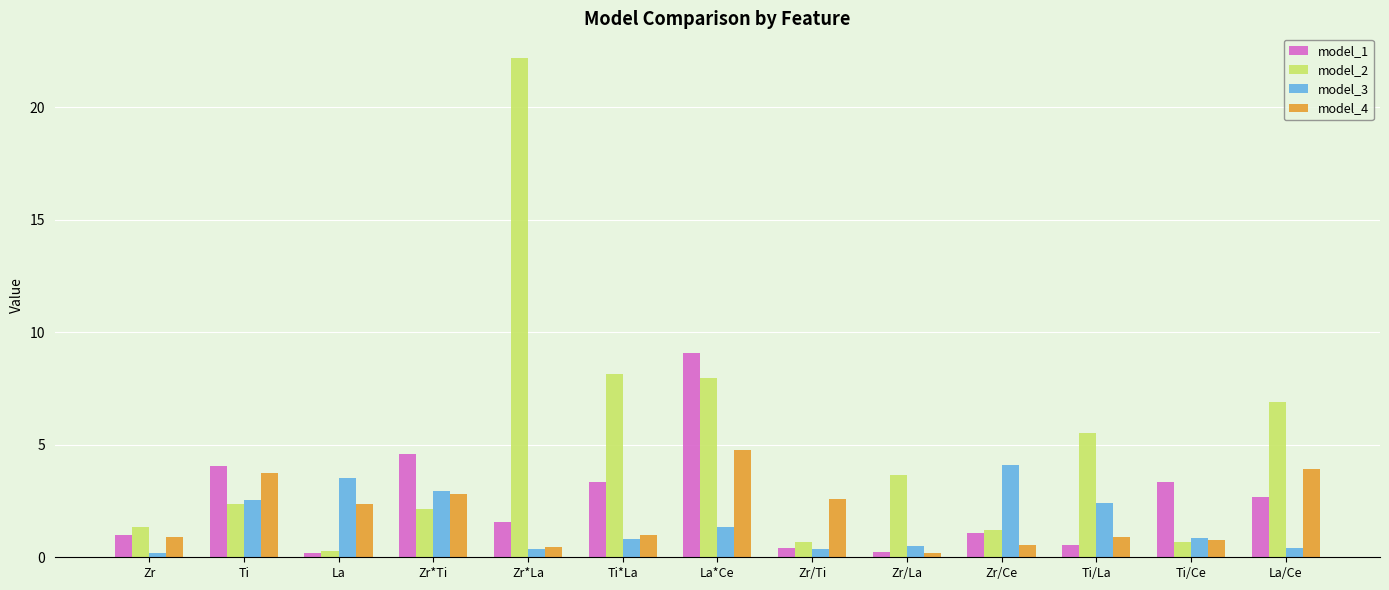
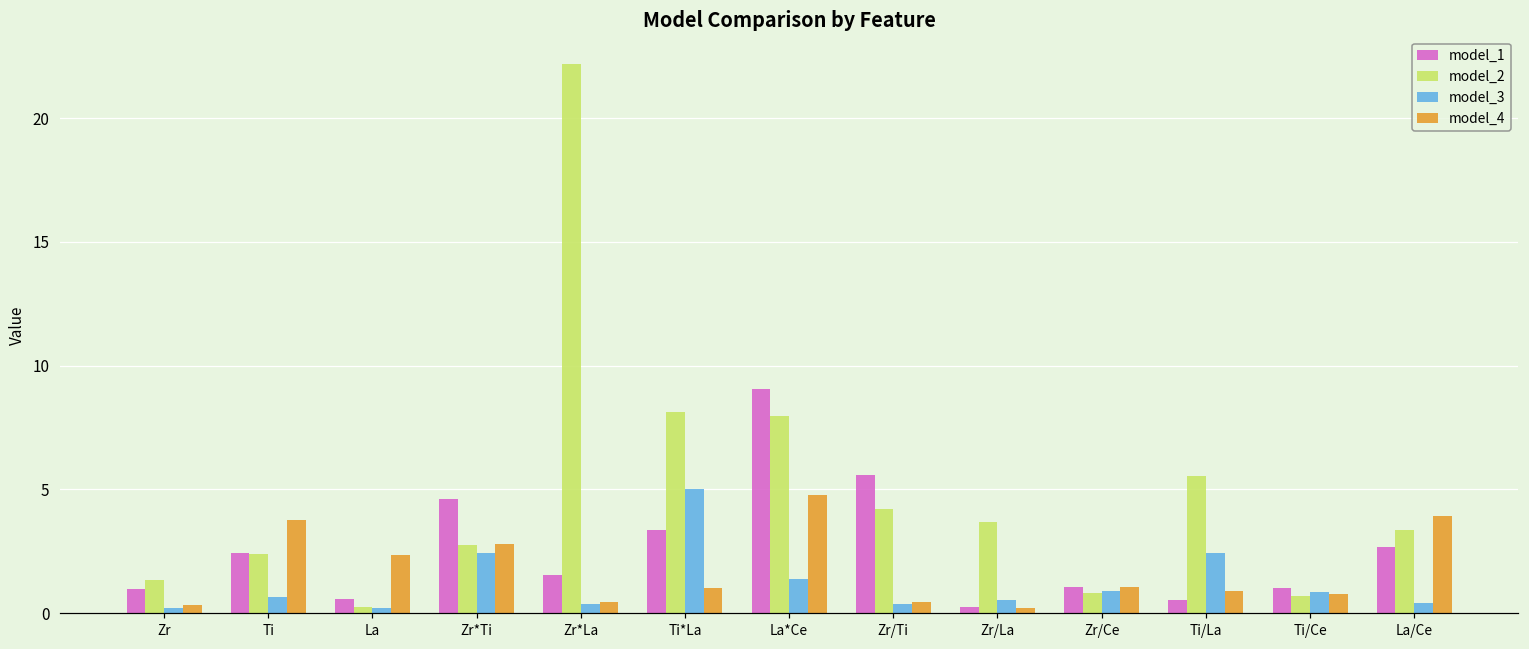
model_4, Zr: 0.9 -> 0.3
model_1, Ti: 4.1 -> 2.4
model_3, Ti: 2.6 -> 0.6
model_1, La: 0.2 -> 0.6
model_3, La: 3.5 -> 0.2
model_2, Zr*Ti: 2.1 -> 2.7
model_3, Zr*Ti: 2.9 -> 2.4
model_3, Ti*La: 0.8 -> 5.0
model_1, Zr/Ti: 0.4 -> 5.6
model_2, Zr/Ti: 0.7 -> 4.2
model_4, Zr/Ti: 2.6 -> 0.4
model_2, Zr/Ce: 1.2 -> 0.8
model_3, Zr/Ce: 4.1 -> 0.9
model_4, Zr/Ce: 0.6 -> 1.1
model_1, Ti/Ce: 3.4 -> 1.0
model_2, La/Ce: 6.9 -> 3.3
